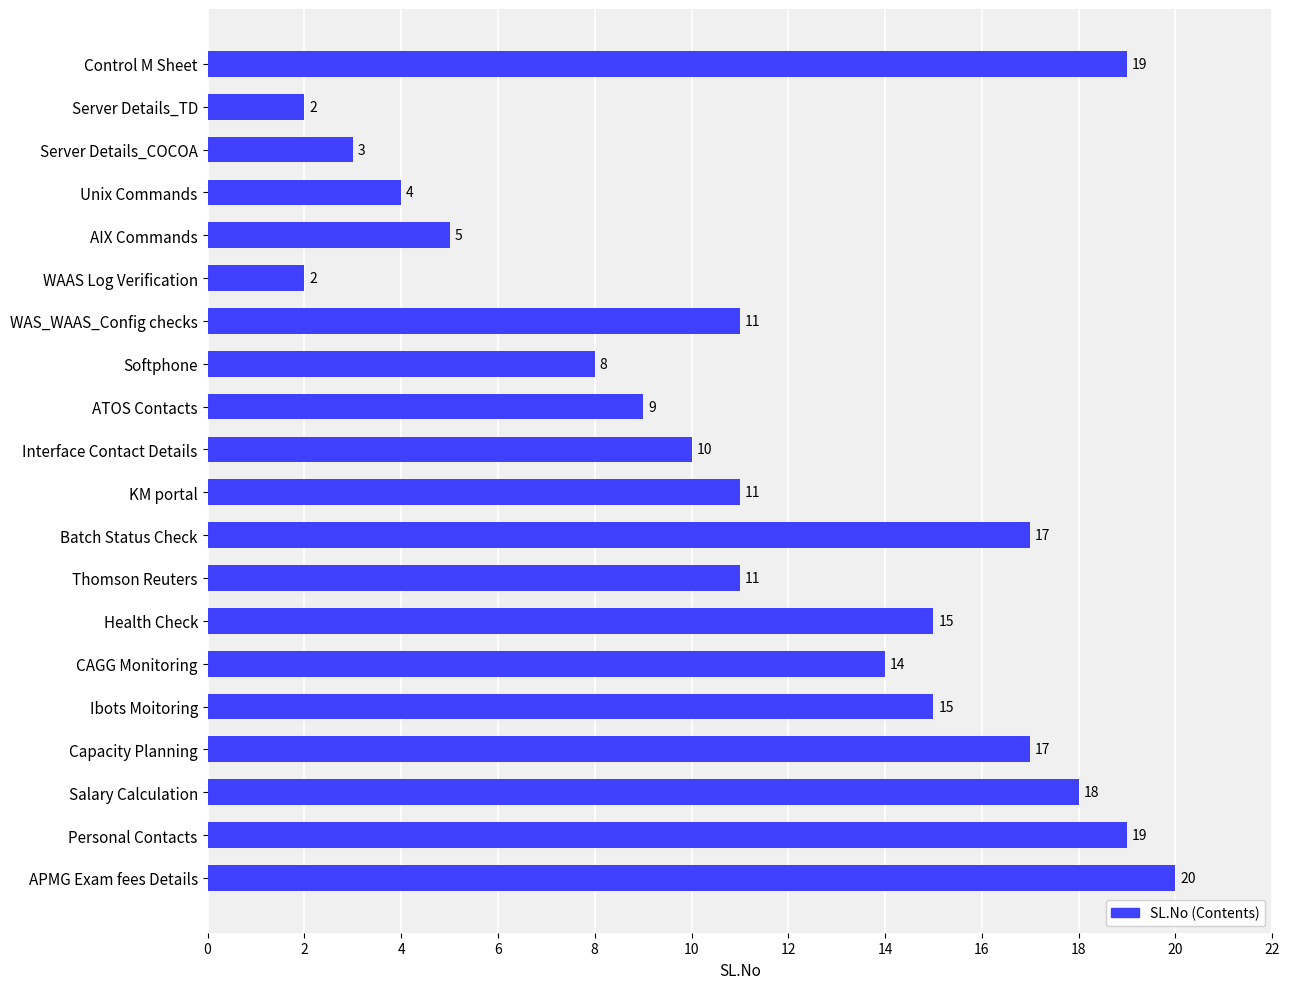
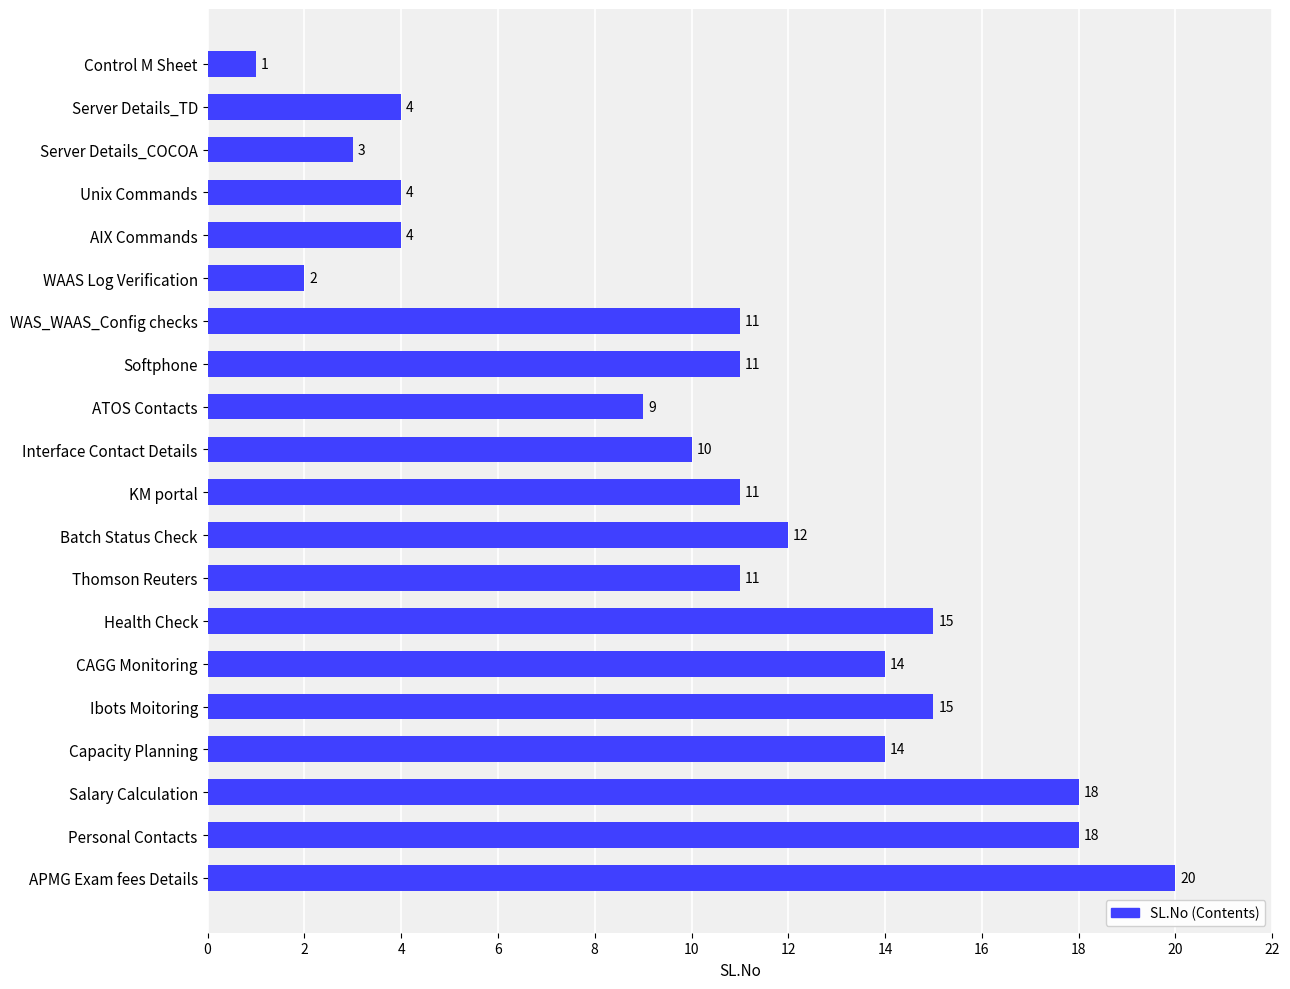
Control M Sheet: 19 -> 1
Server Details_TD: 2 -> 4
AIX Commands: 5 -> 4
Softphone: 8 -> 11
Batch Status Check: 17 -> 12
Capacity Planning: 17 -> 14
Personal Contacts: 19 -> 18
